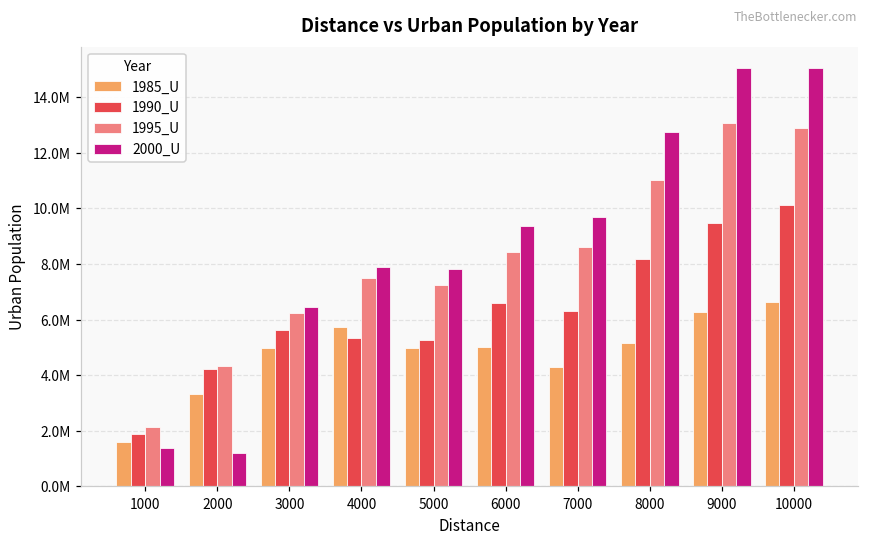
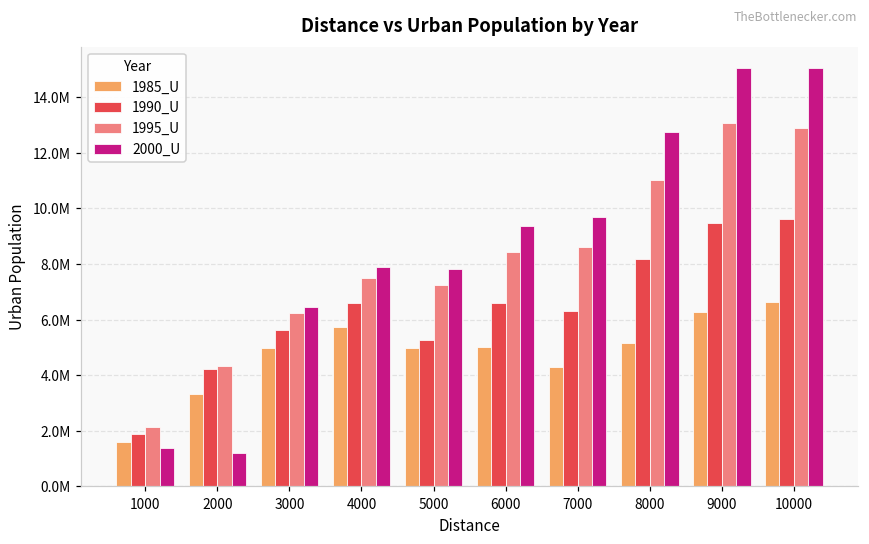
1990_U, 4000: 5300000 -> 6600000
1990_U, 10000: 10100000 -> 9600000
